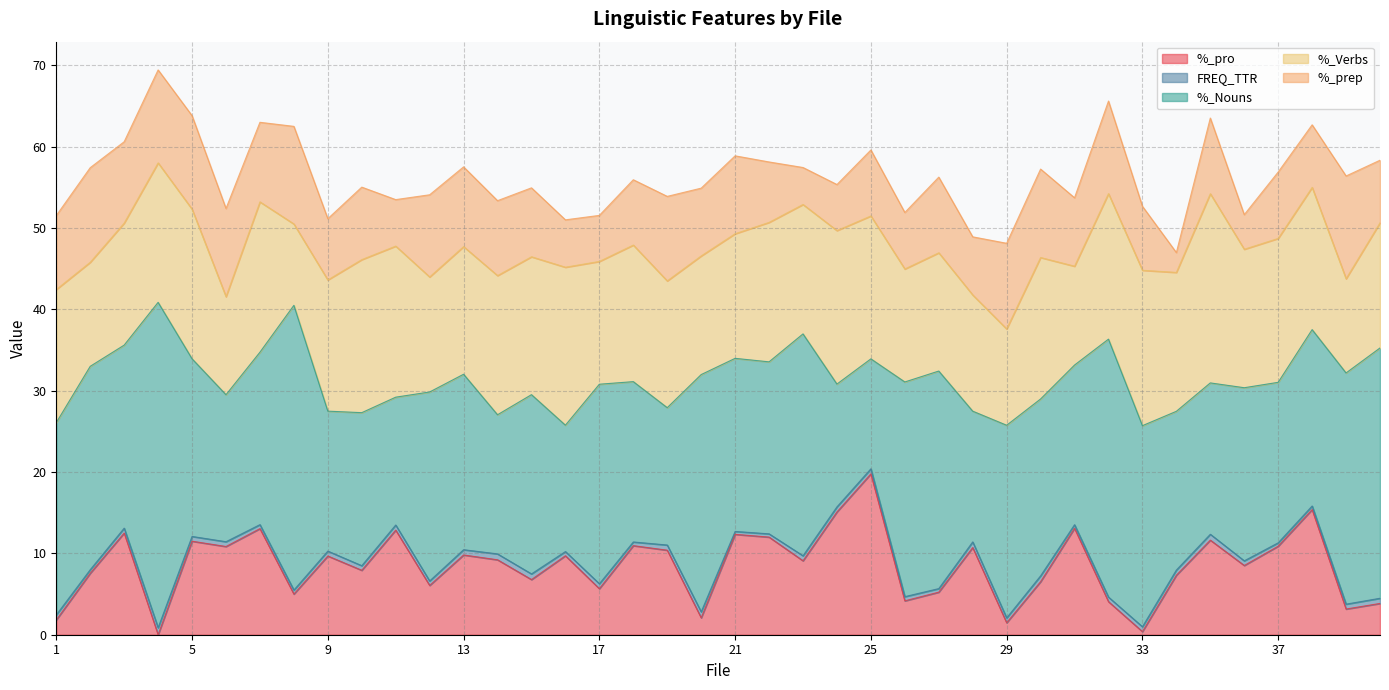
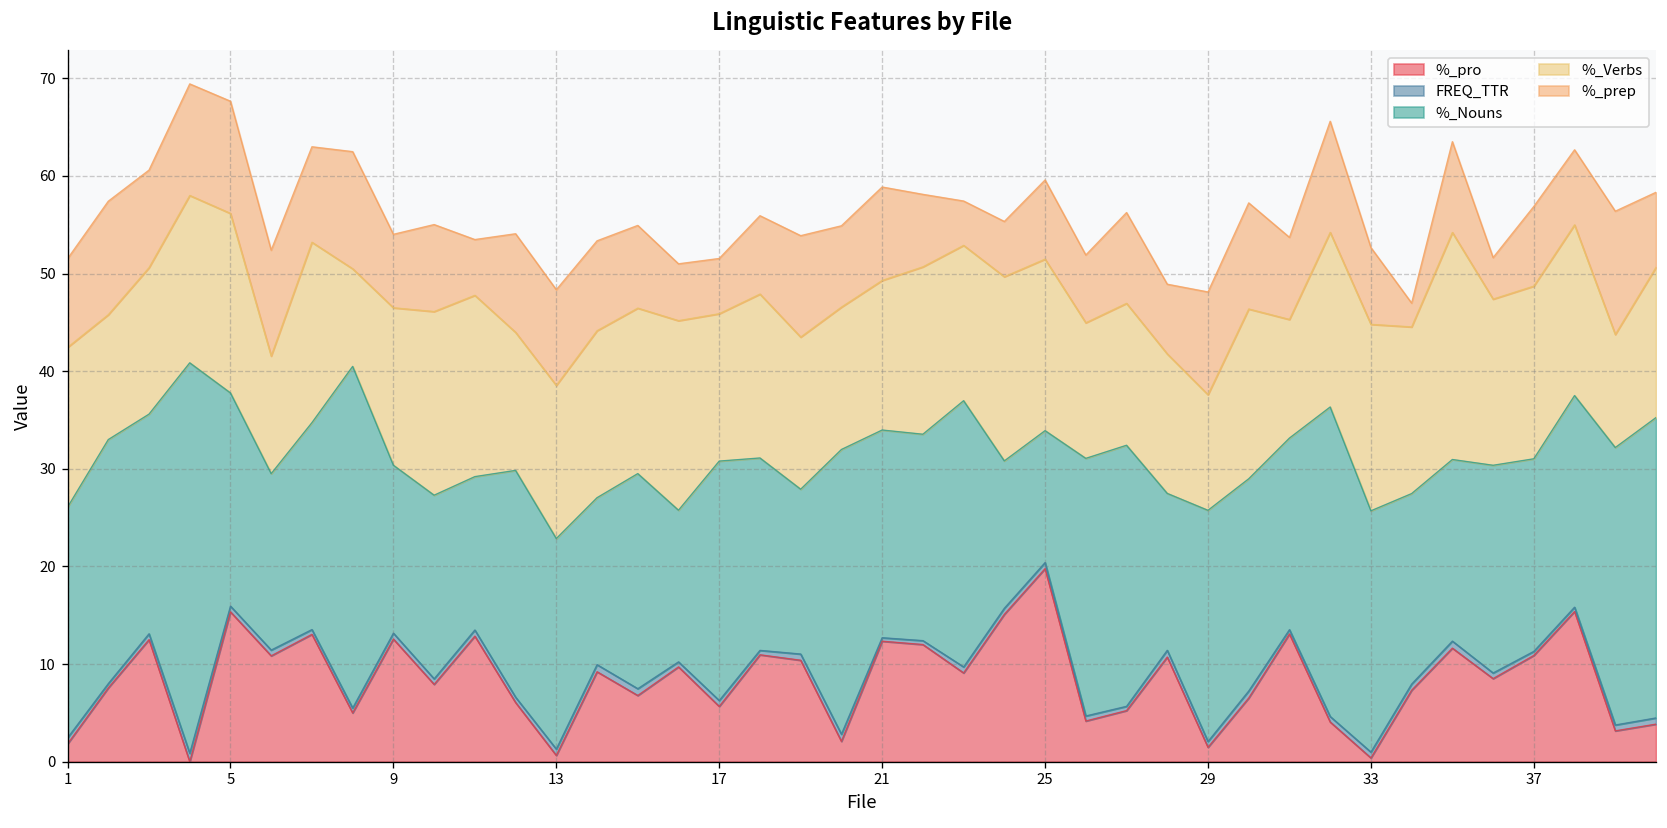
%_pro, 5: 11 -> 15
%_pro, 9: 10 -> 13
%_pro, 13: 10 -> 1
